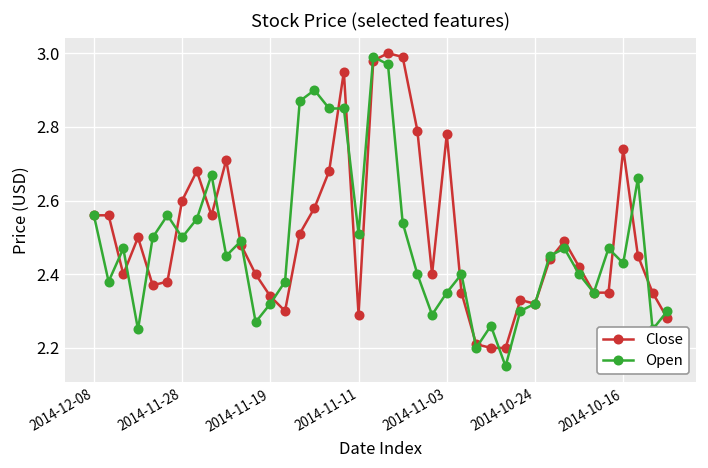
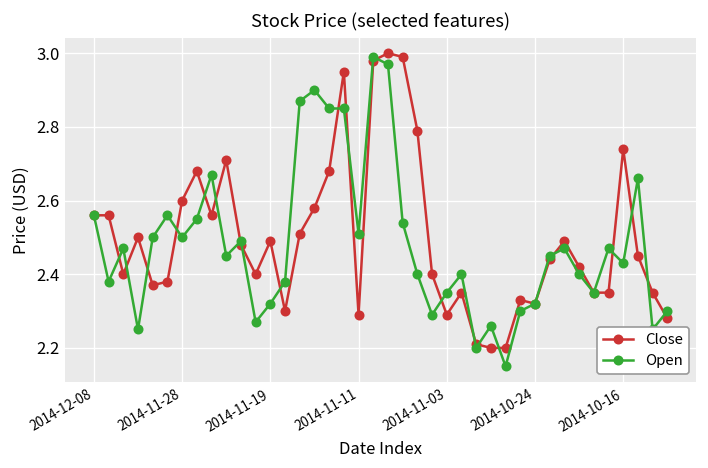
Close, 2014-11-19: 2.34 -> 2.49
Close, 2014-11-03: 2.78 -> 2.29
